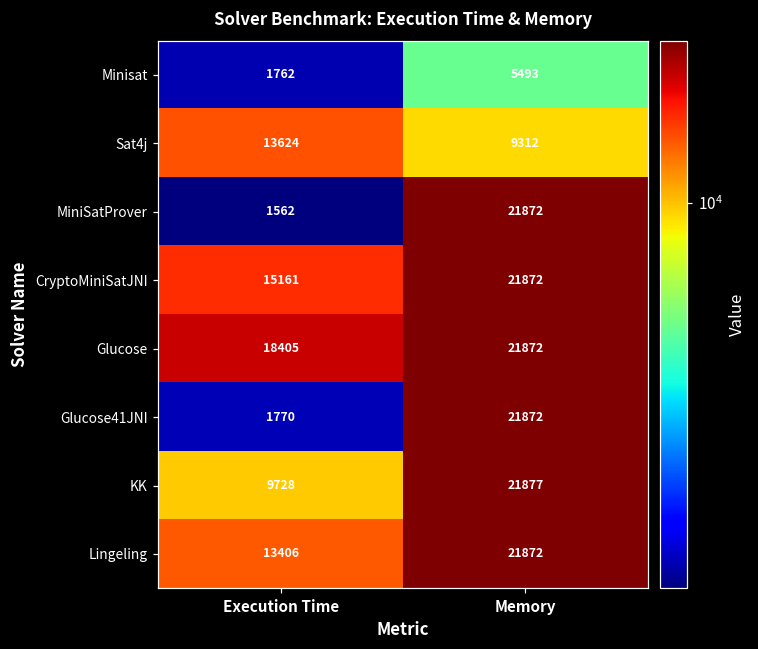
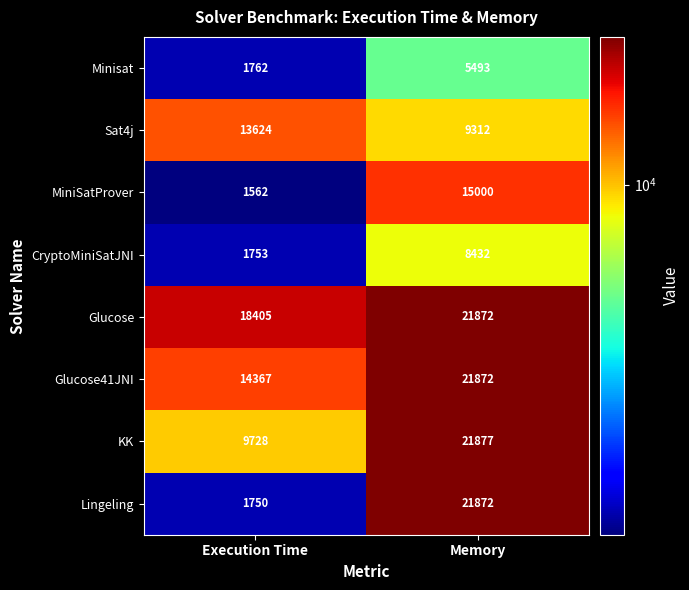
MiniSatProver, Memory: 21872 -> 15000
CryptoMiniSatJNI, Execution Time: 15161 -> 1753
CryptoMiniSatJNI, Memory: 21872 -> 8432
Glucose41JNI, Execution Time: 1770 -> 14367
Lingeling, Execution Time: 13406 -> 1750
